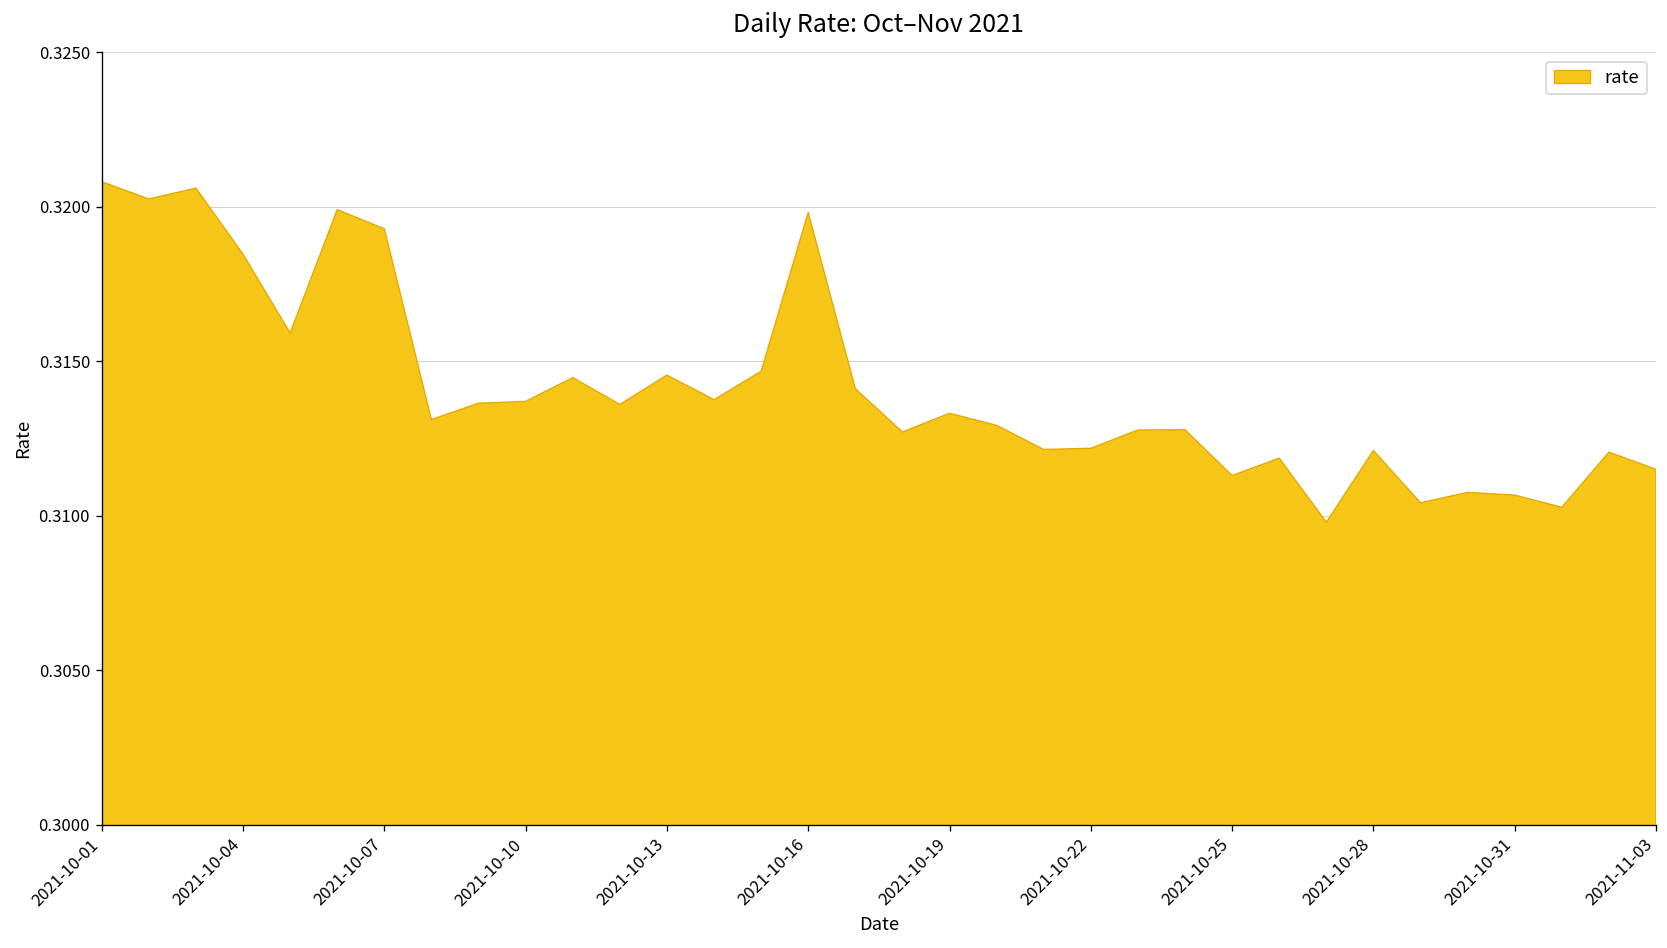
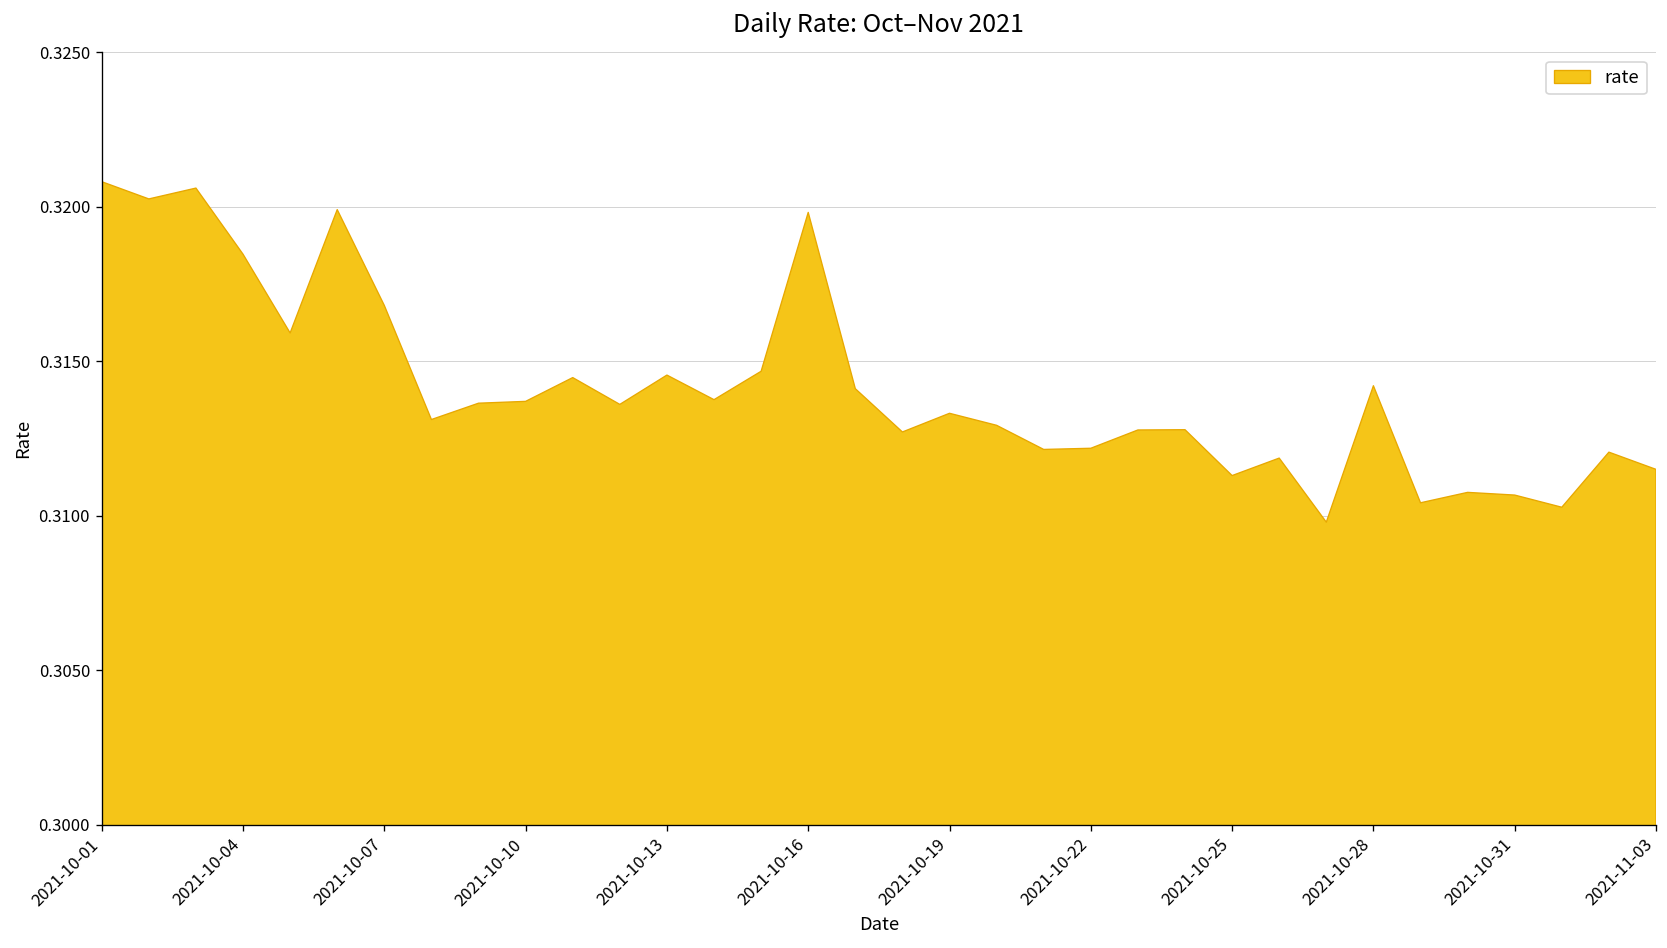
2021-10-07: 0.3193 -> 0.3168
2021-10-28: 0.3121 -> 0.3142
